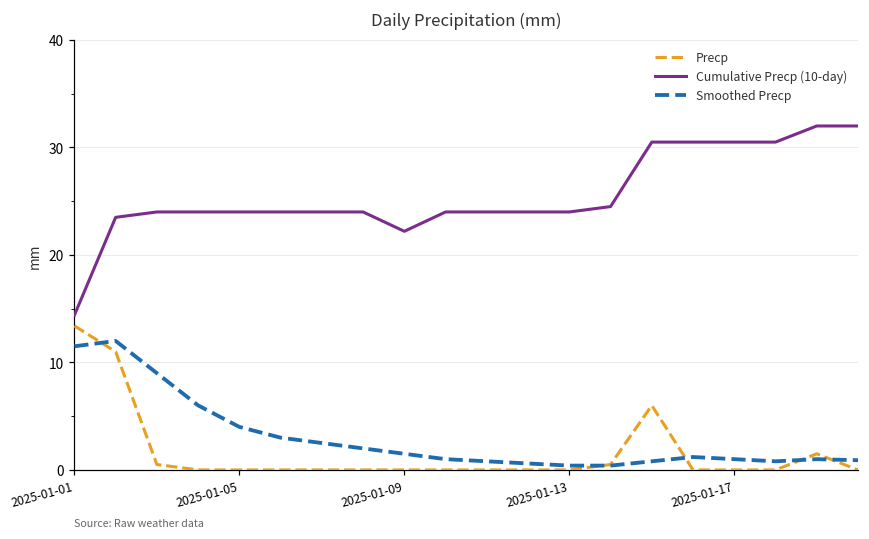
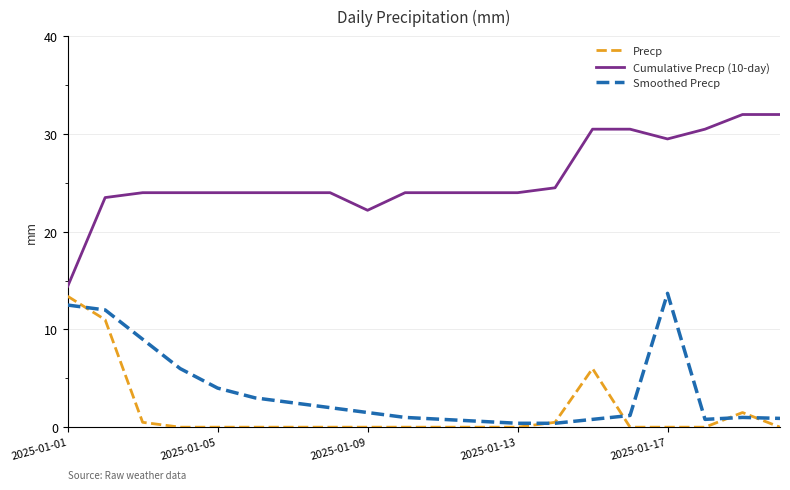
Smoothed Precp, 2025-01-01: 12 -> 13
Cumulative Precp (10-day), 2025-01-17: 31 -> 30
Smoothed Precp, 2025-01-17: 1 -> 14
